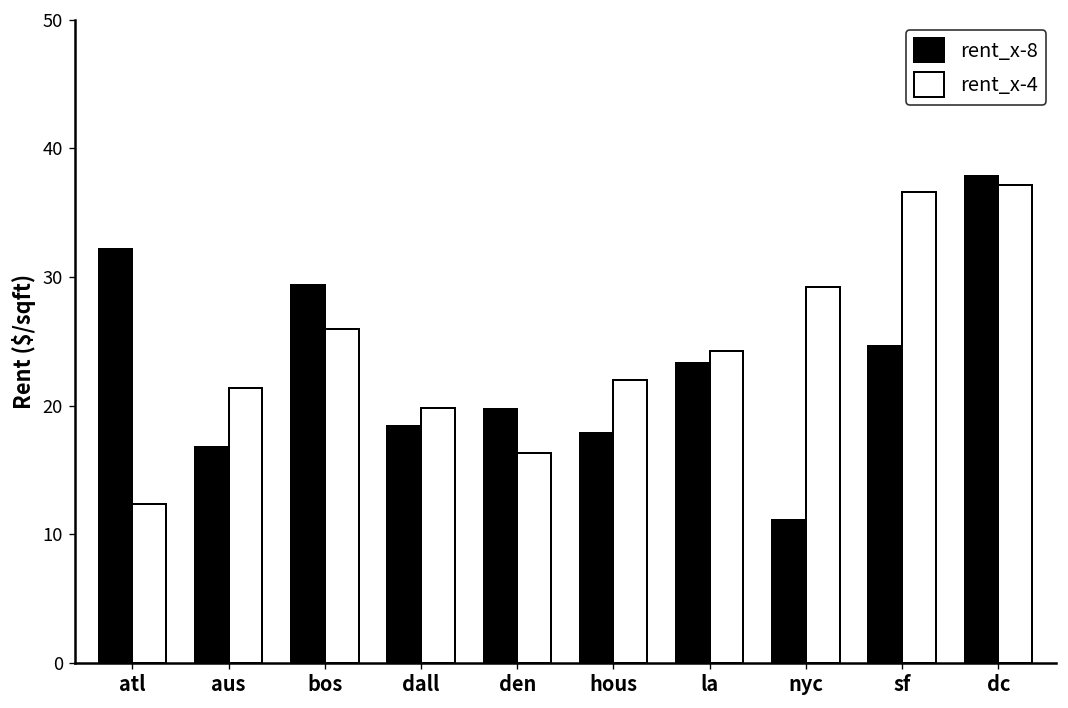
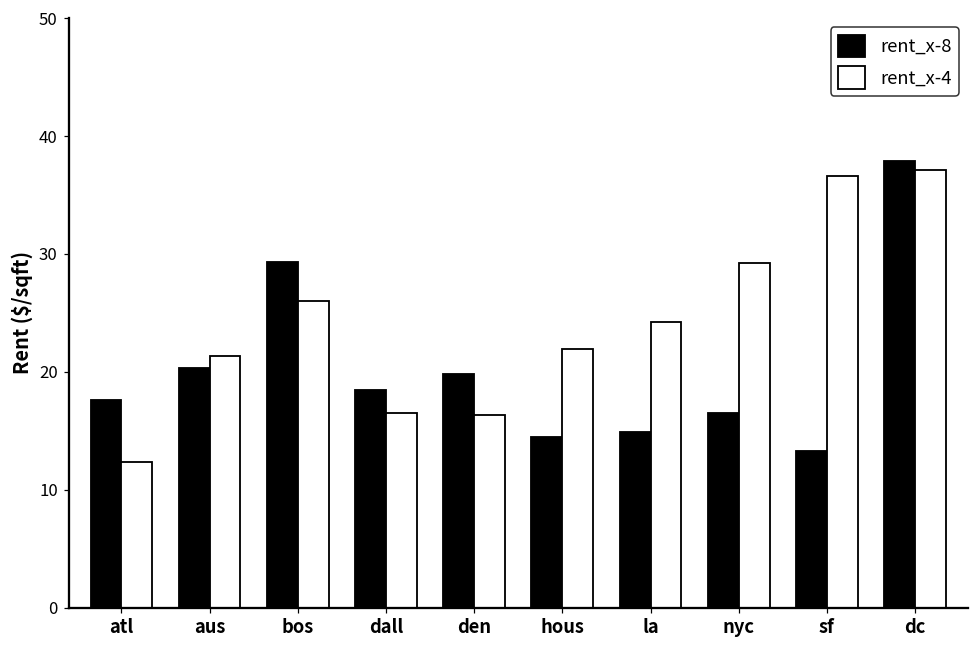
rent_x-8, atl: 32.2 -> 17.6
rent_x-8, aus: 16.8 -> 20.3
rent_x-4, dall: 19.8 -> 16.5
rent_x-8, hous: 17.8 -> 14.5
rent_x-8, la: 23.3 -> 14.9
rent_x-8, nyc: 11.1 -> 16.5
rent_x-8, sf: 24.6 -> 13.3
